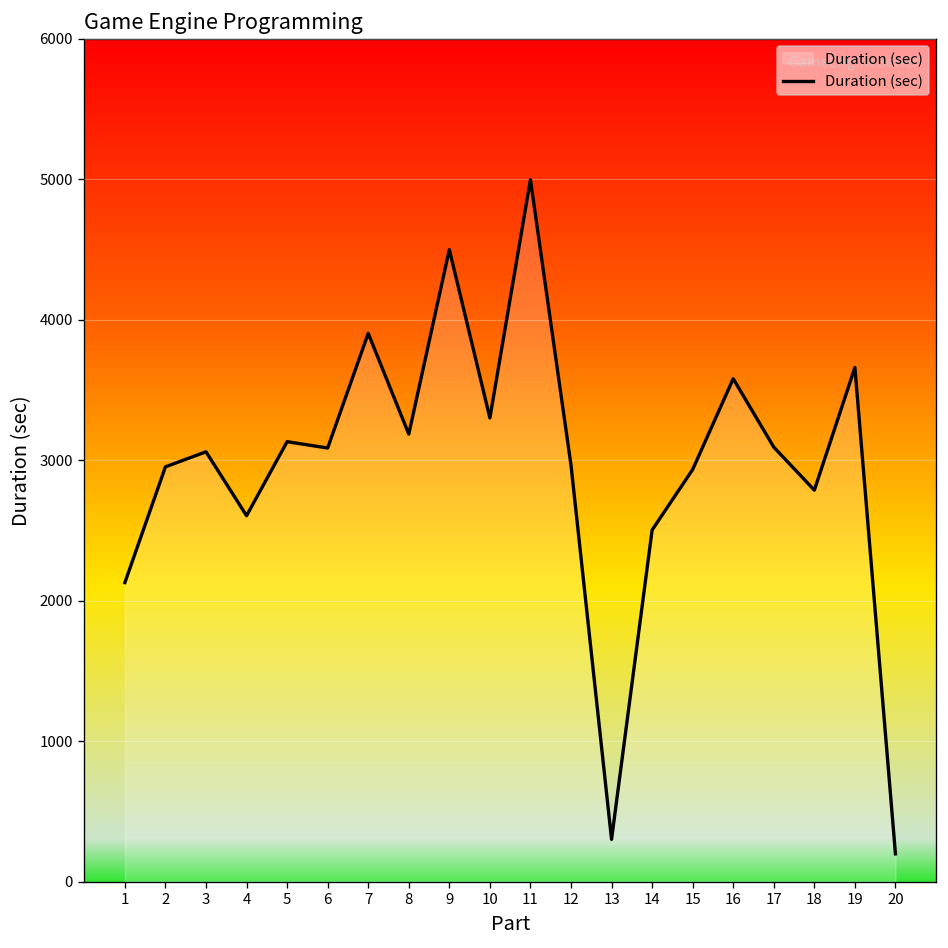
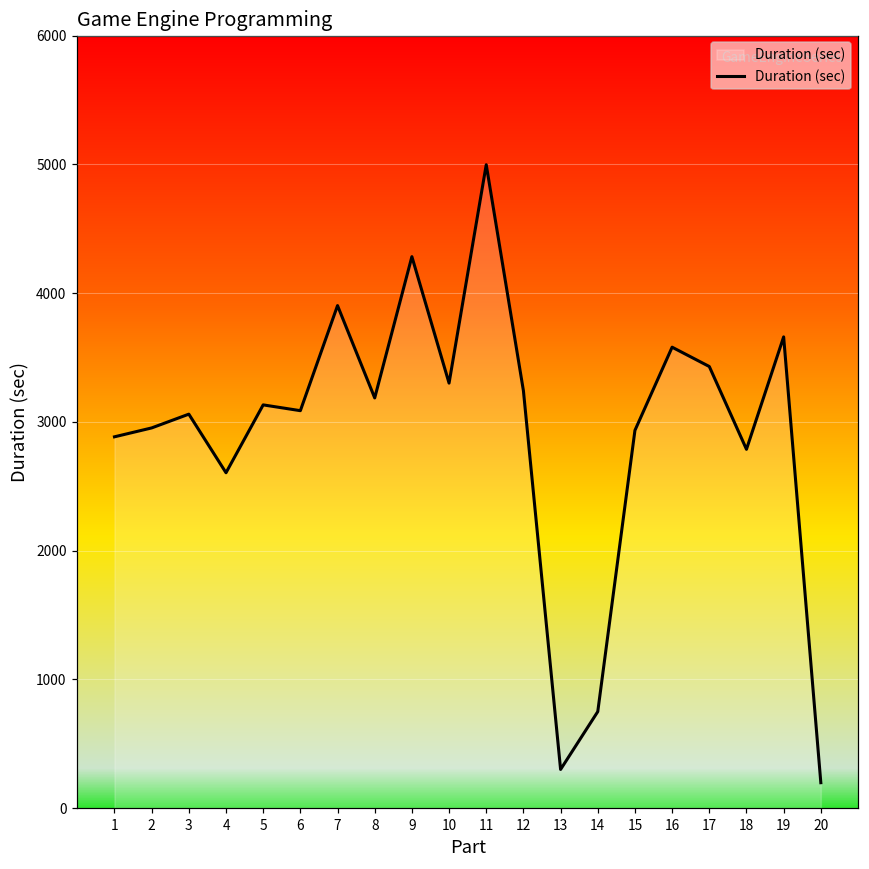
1: 2130 -> 2880
9: 4500 -> 4280
12: 2970 -> 3240
14: 2500 -> 750
17: 3090 -> 3430
